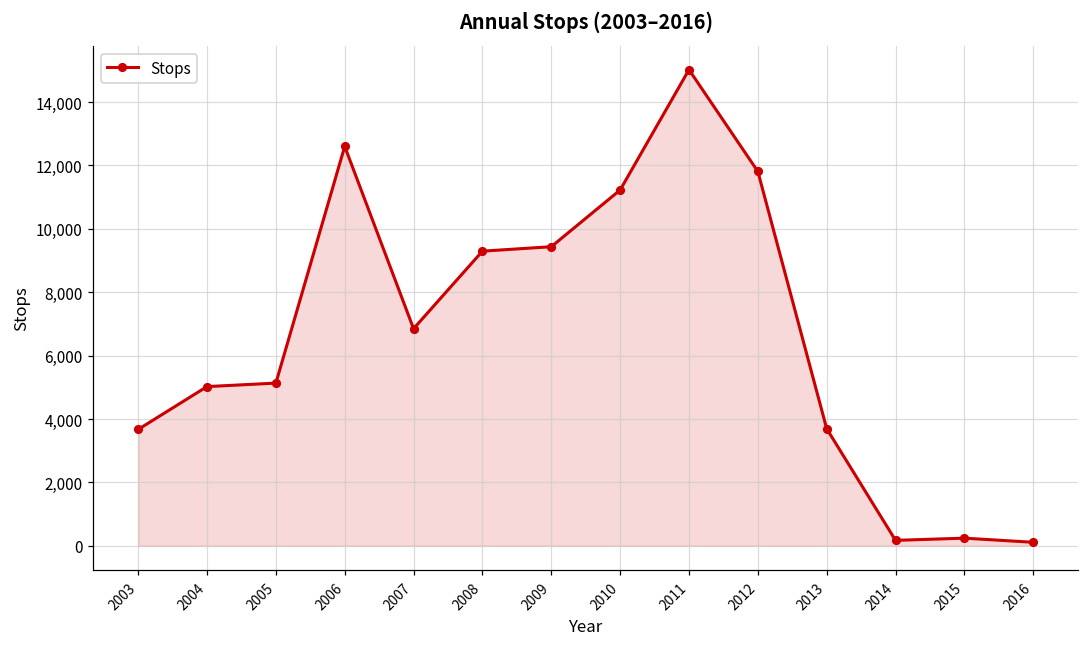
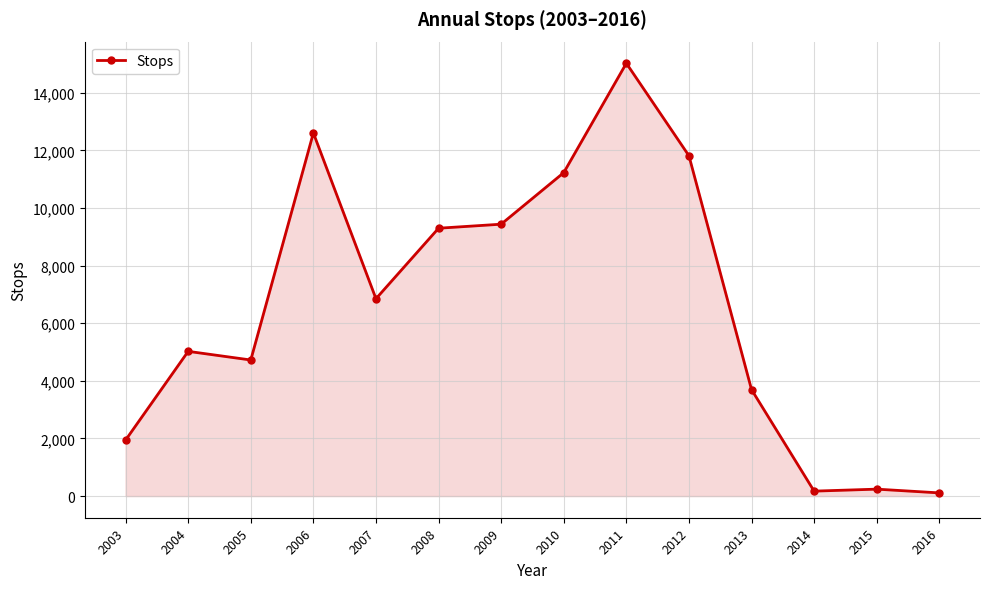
2003: 3,700 -> 1,900
2005: 5,100 -> 4,700
